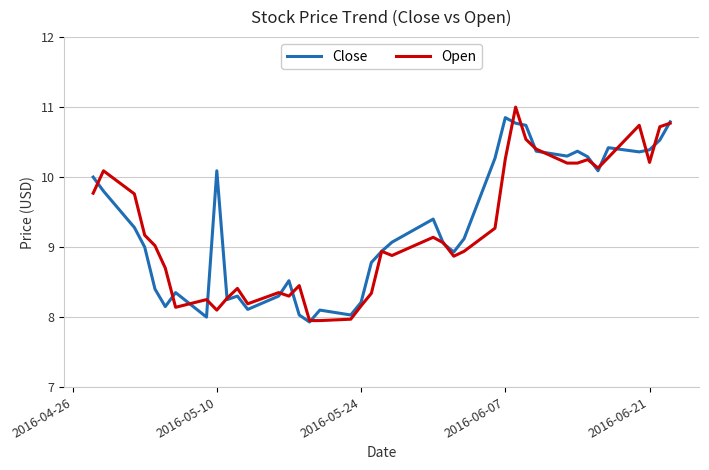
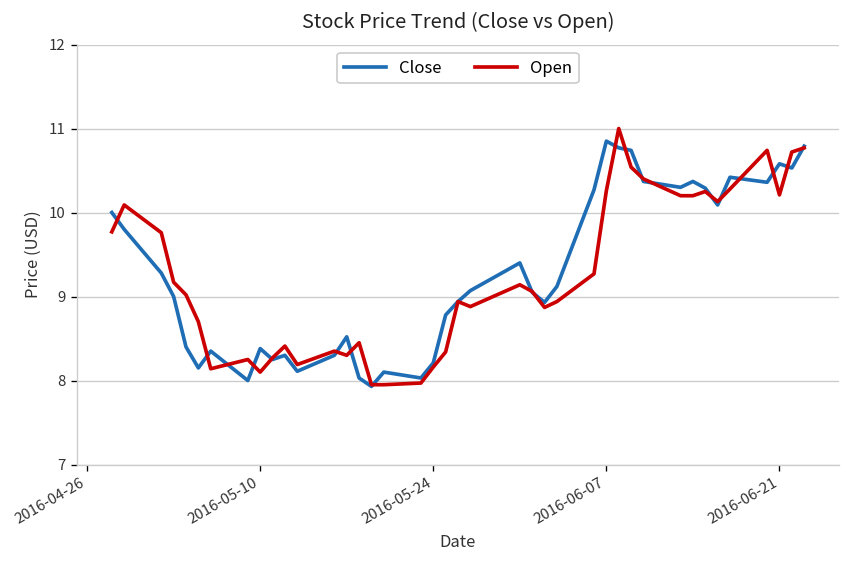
Close, 2016-05-10: 10.1 -> 8.4
Close, 2016-06-21: 10.4 -> 10.6
